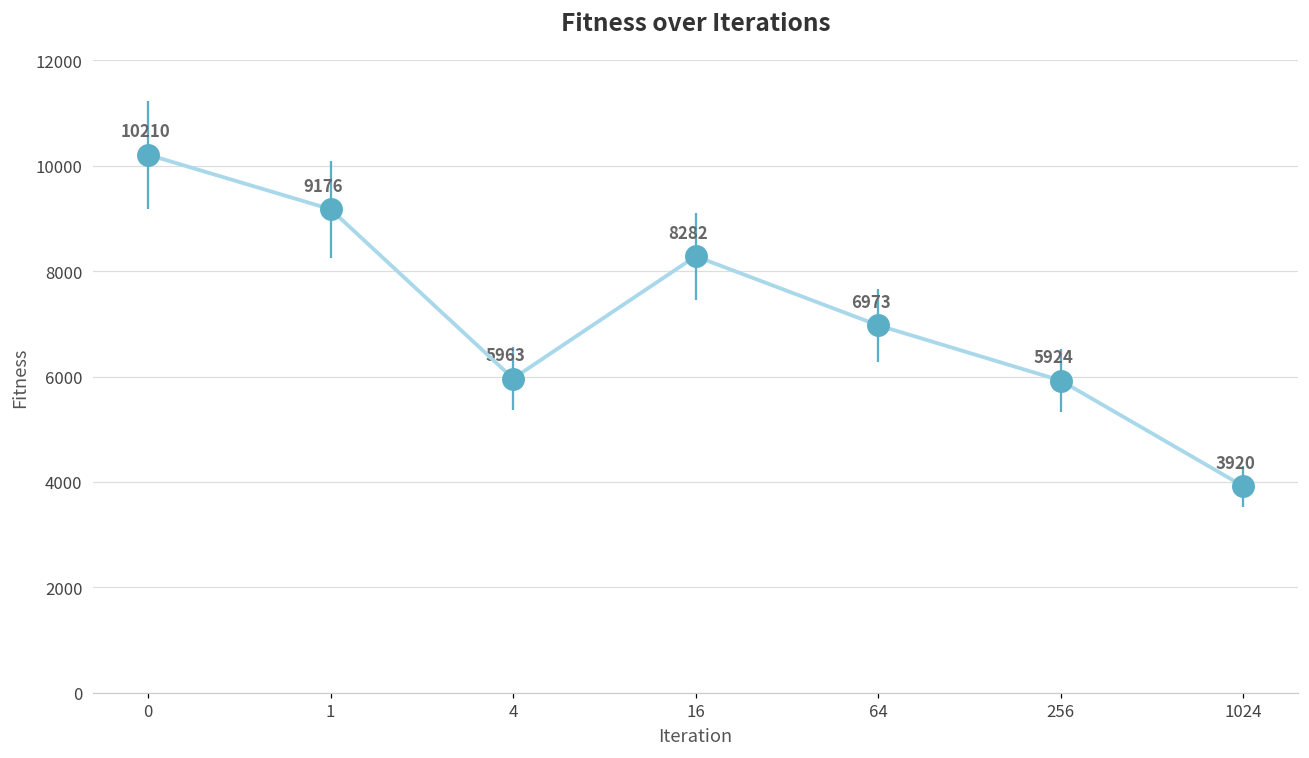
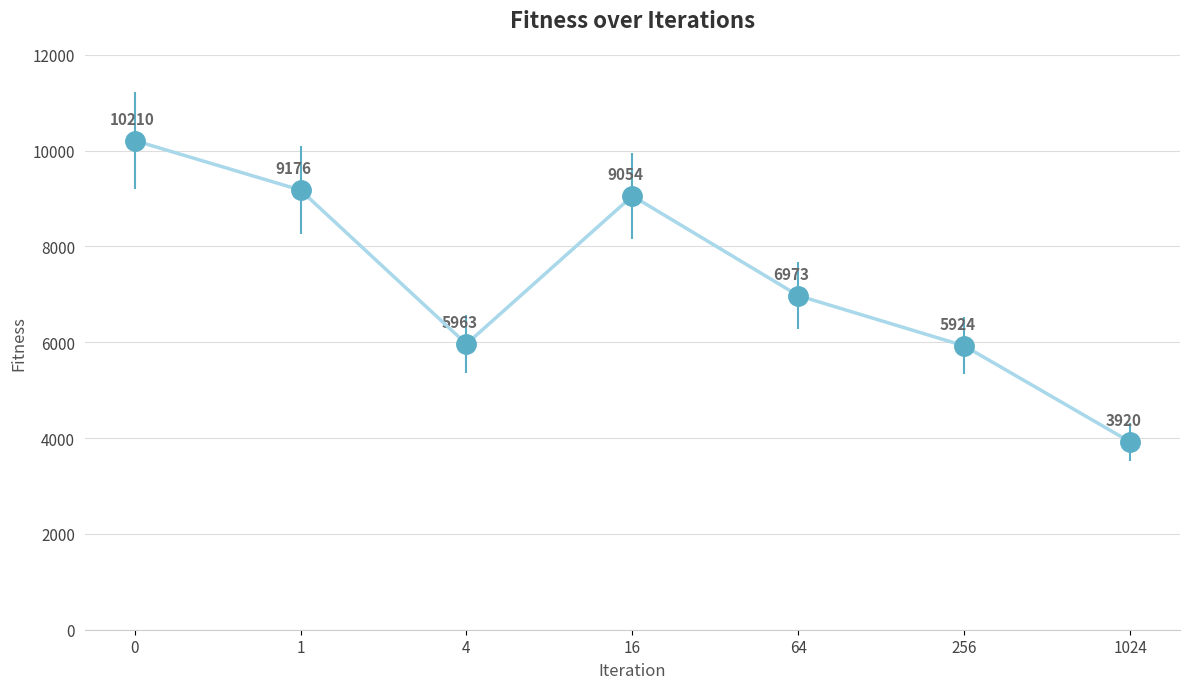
16: 8282 -> 9054
